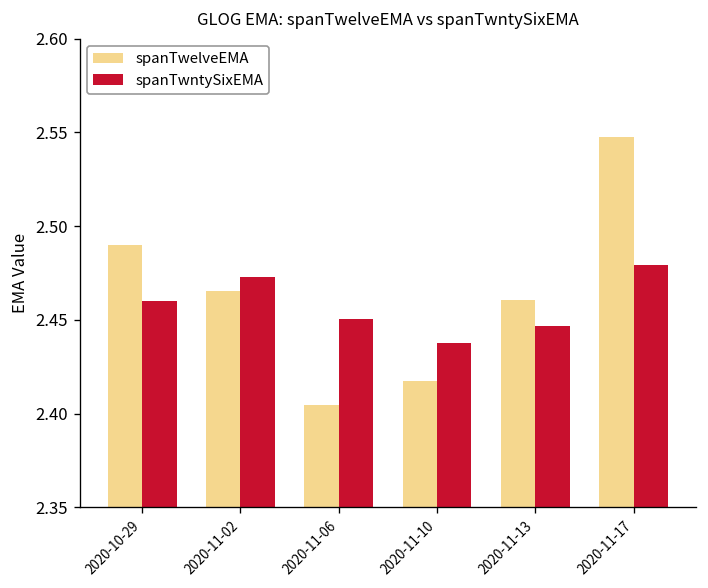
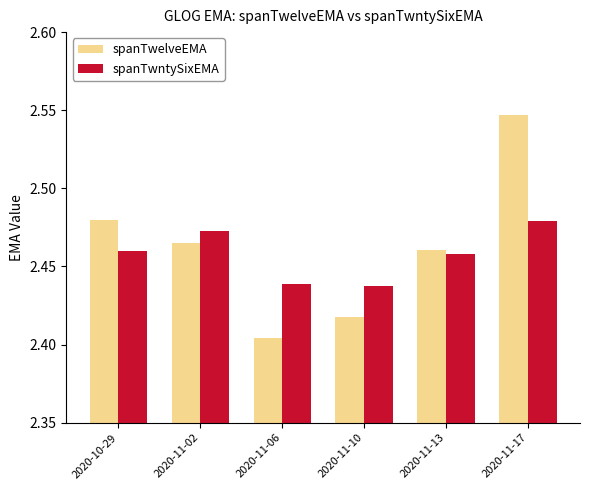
spanTwelveEMA, 2020-10-29: 2.49 -> 2.48
spanTwntySixEMA, 2020-11-06: 2.450 -> 2.439
spanTwntySixEMA, 2020-11-13: 2.447 -> 2.458
